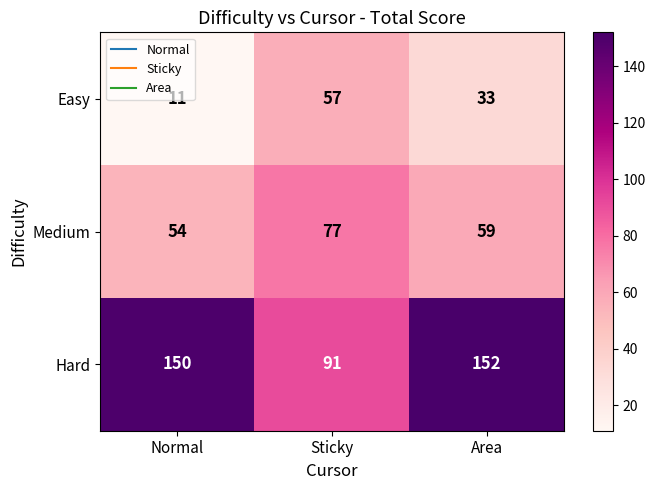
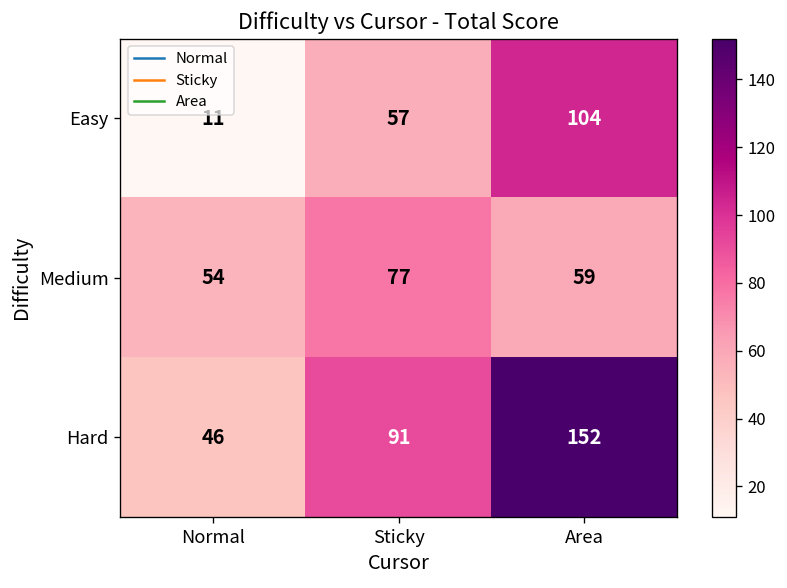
Easy, Area: 33 -> 104
Hard, Normal: 150 -> 46
